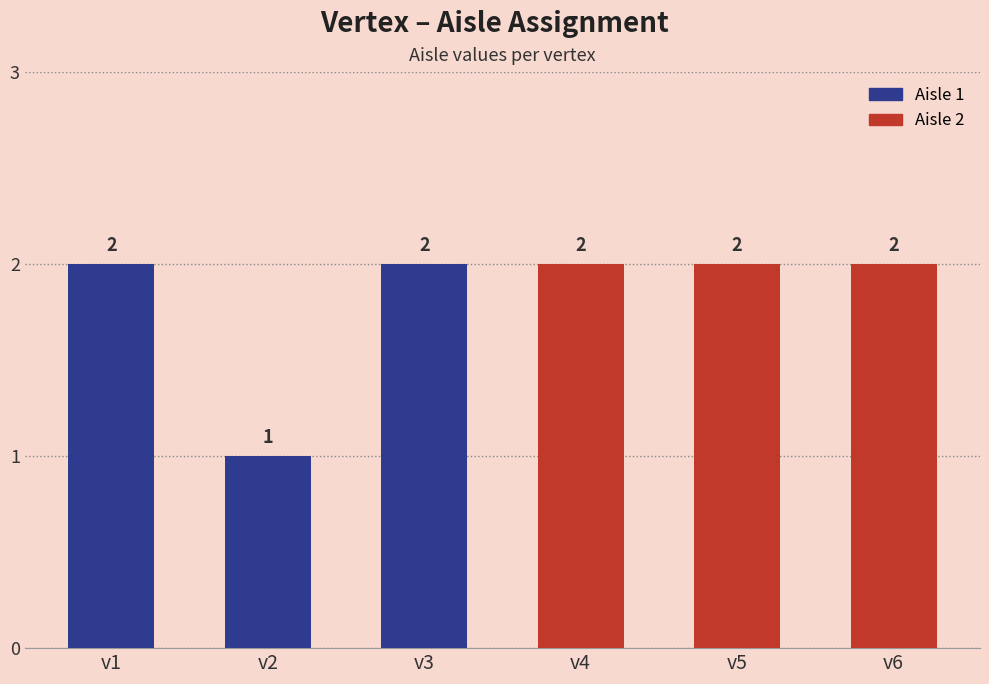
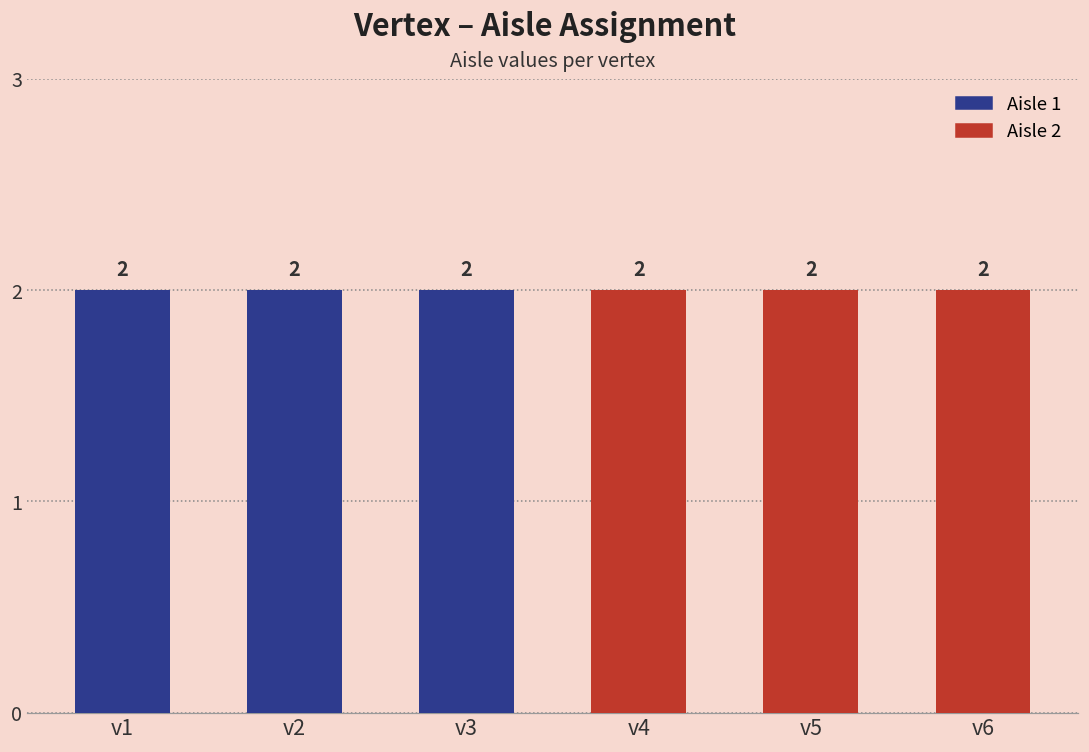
v2: 1 -> 2
